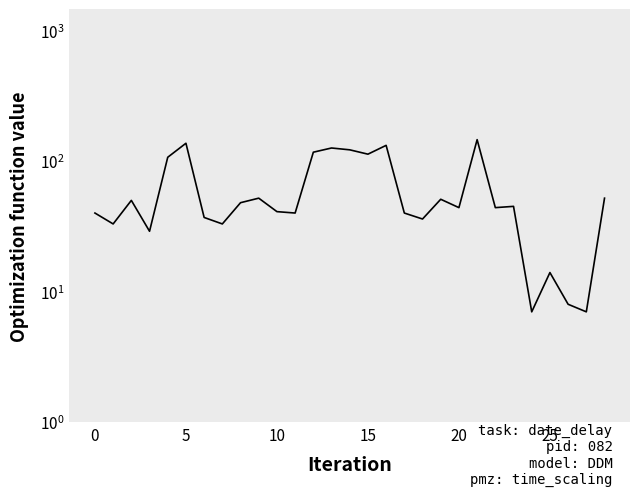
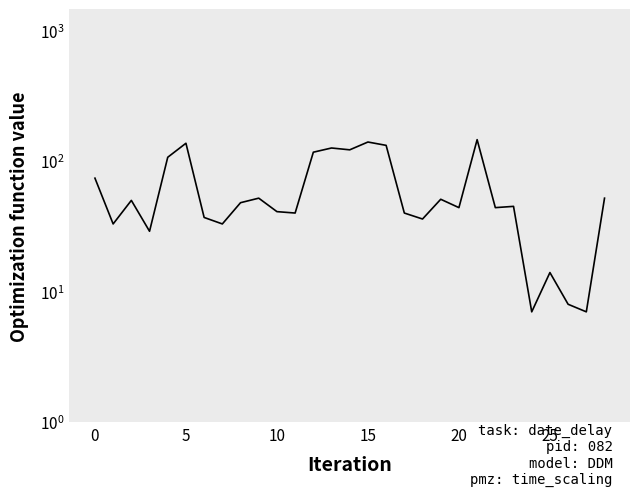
0: 40 -> 70
15: 110 -> 140
